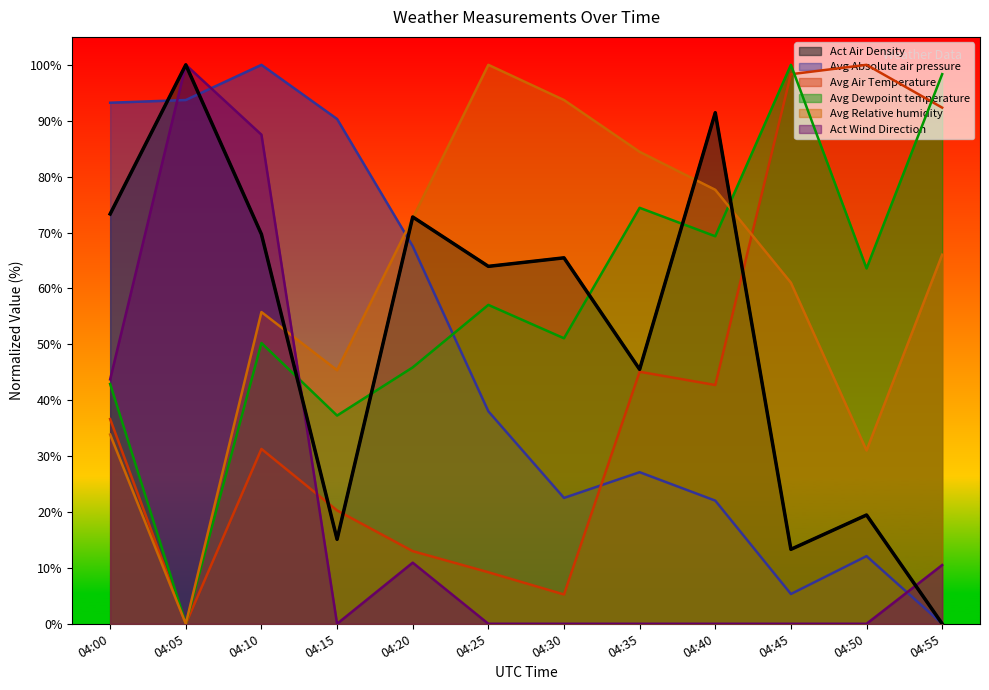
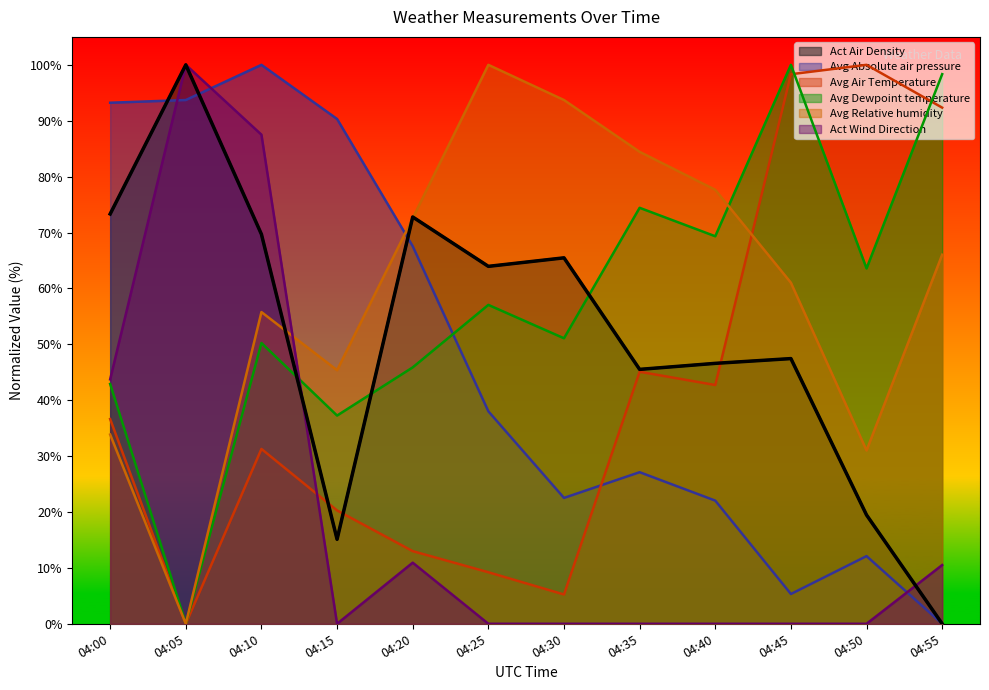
Act Air Density, 04:40: 91% -> 47%
Act Air Density, 04:45: 13% -> 47%
